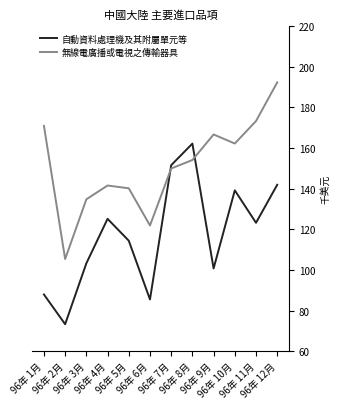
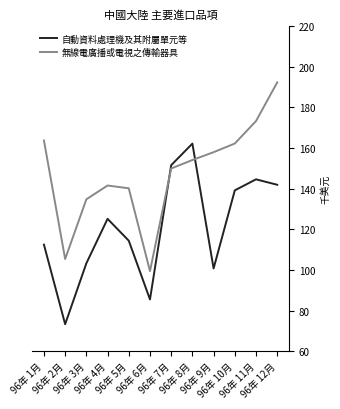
自動資料處理機及其附屬單元等, 96年 1月: 88 -> 112
無線電廣播或電視之傳輸器具, 96年 1月: 171 -> 164
無線電廣播或電視之傳輸器具, 96年 6月: 122 -> 99
無線電廣播或電視之傳輸器具, 96年 9月: 167 -> 158
自動資料處理機及其附屬單元等, 96年 11月: 123 -> 145
